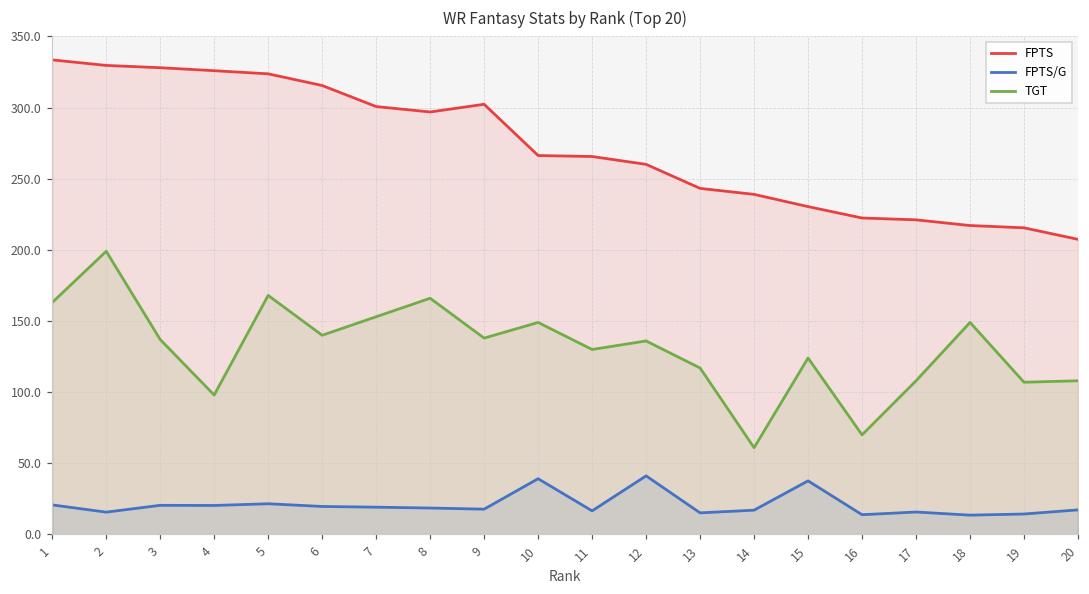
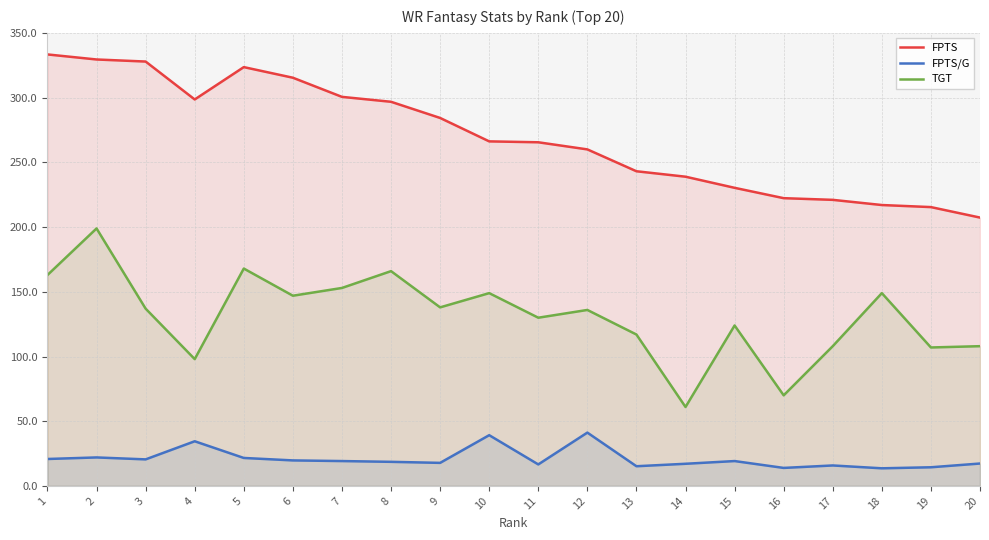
FPTS/G, 2: 16 -> 22
FPTS, 4: 326 -> 299
FPTS/G, 4: 20 -> 35
TGT, 6: 140 -> 147
FPTS, 9: 302 -> 284
FPTS/G, 15: 38 -> 19
